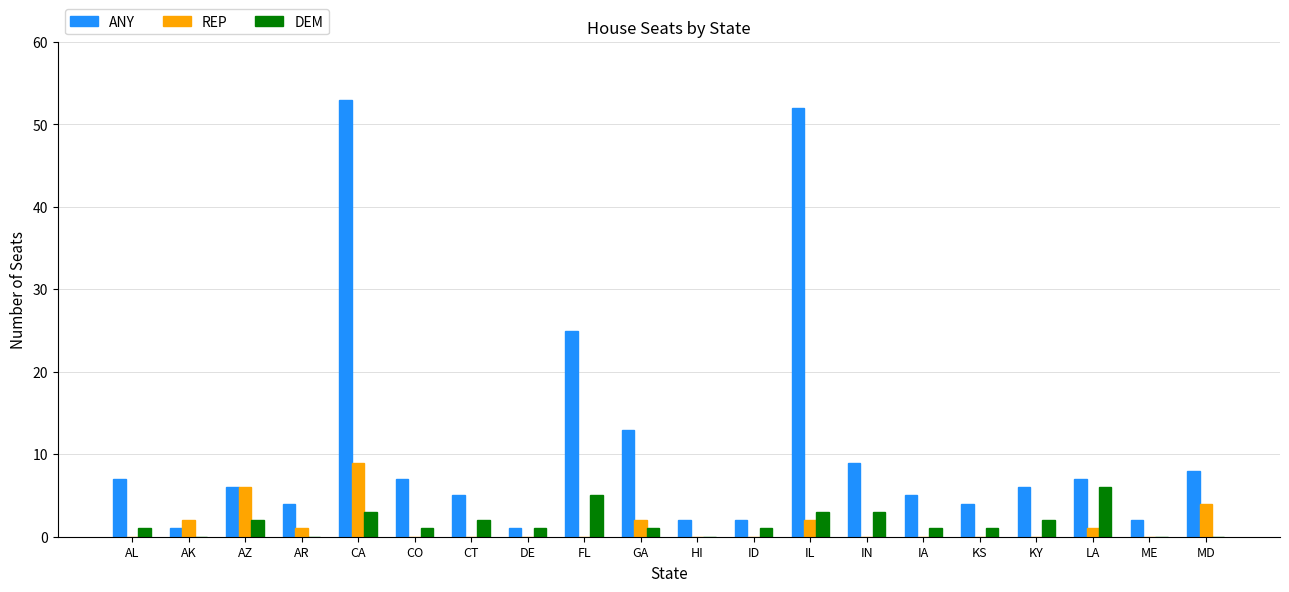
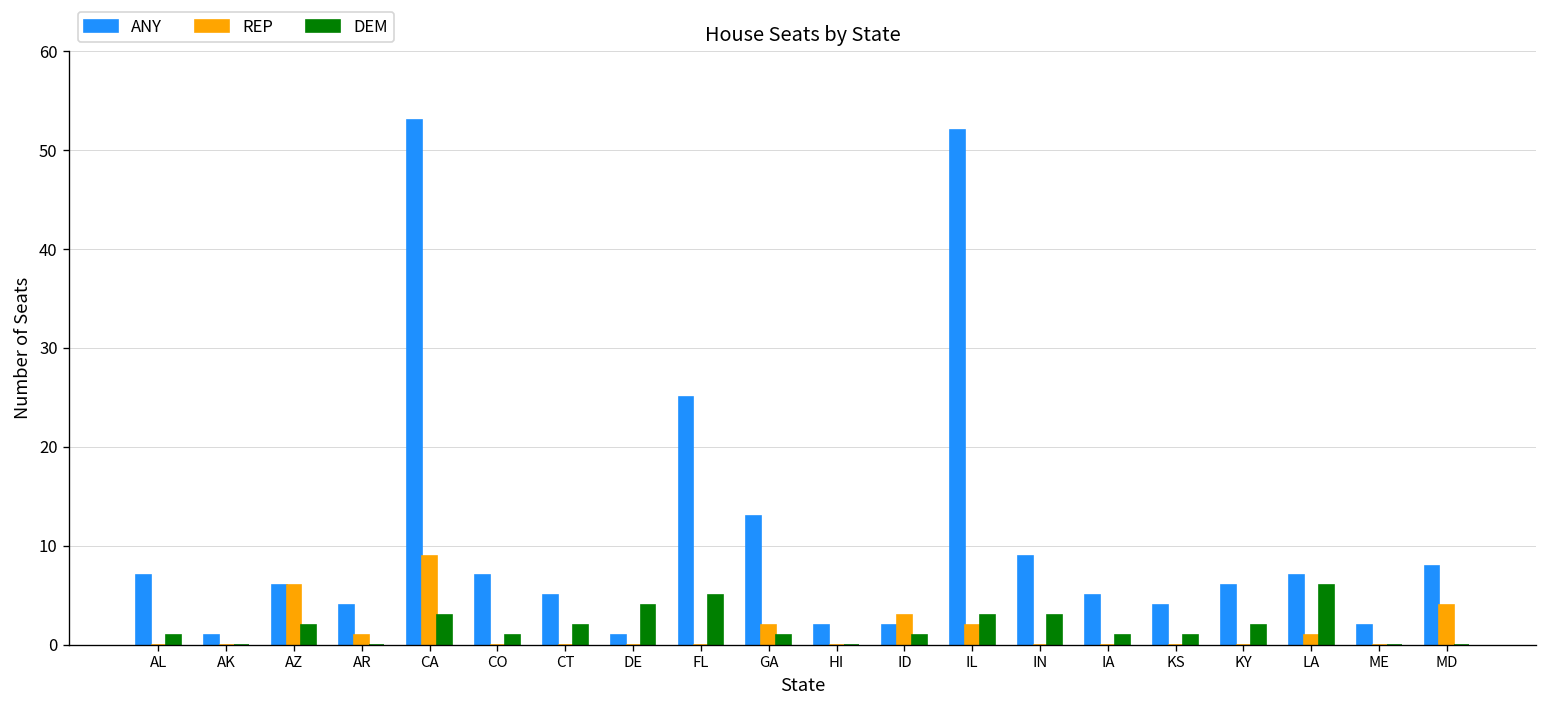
REP, AK: 2 -> 0
DEM, DE: 1 -> 4
REP, ID: 0 -> 3
